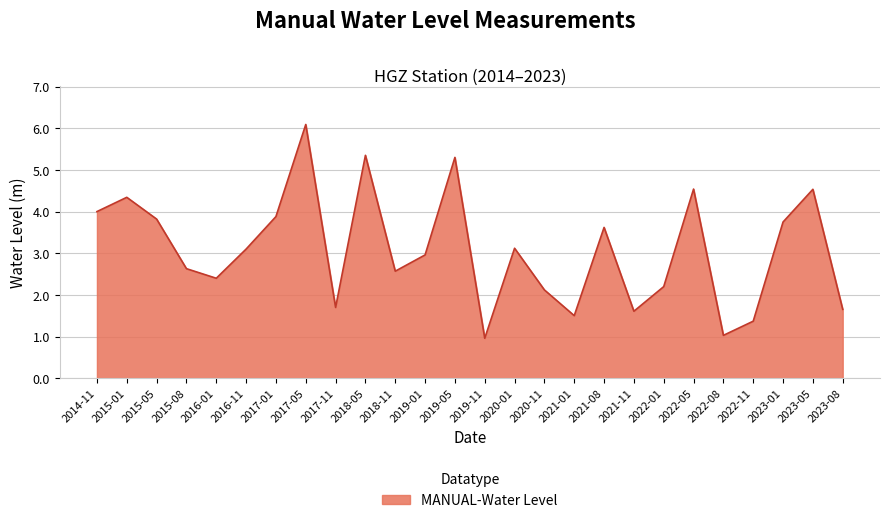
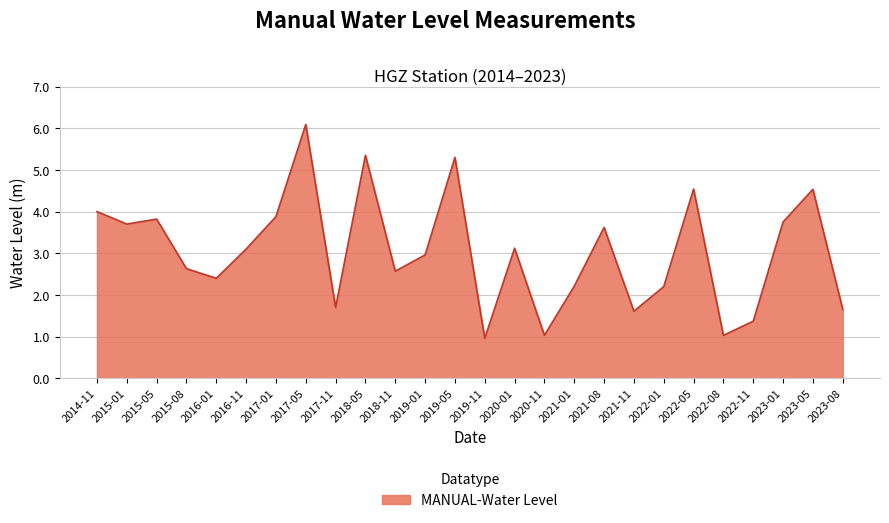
2015-01: 4.3 -> 3.7
2020-11: 2.1 -> 1.0
2021-01: 1.5 -> 2.2
